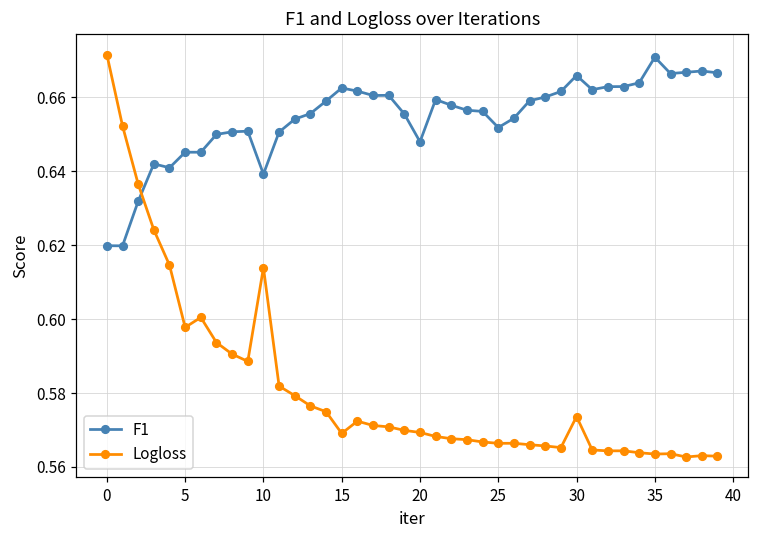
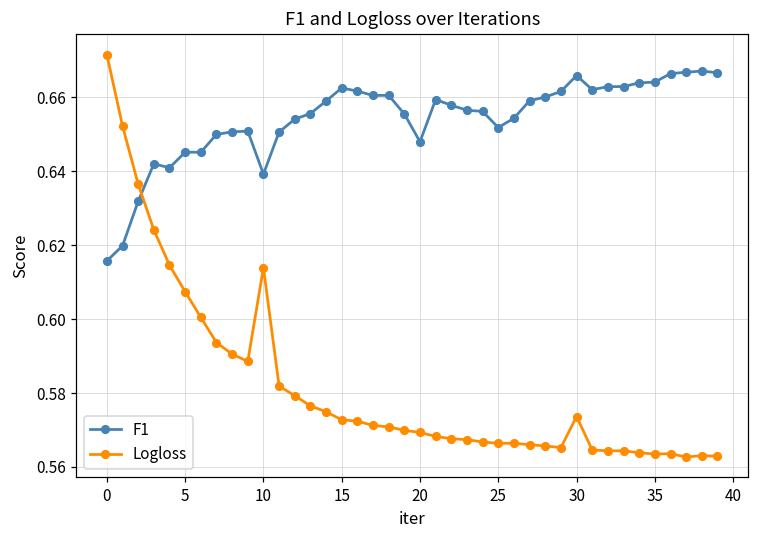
F1, 0: 0.620 -> 0.616
Logloss, 5: 0.598 -> 0.607
Logloss, 15: 0.569 -> 0.573
F1, 35: 0.671 -> 0.664
